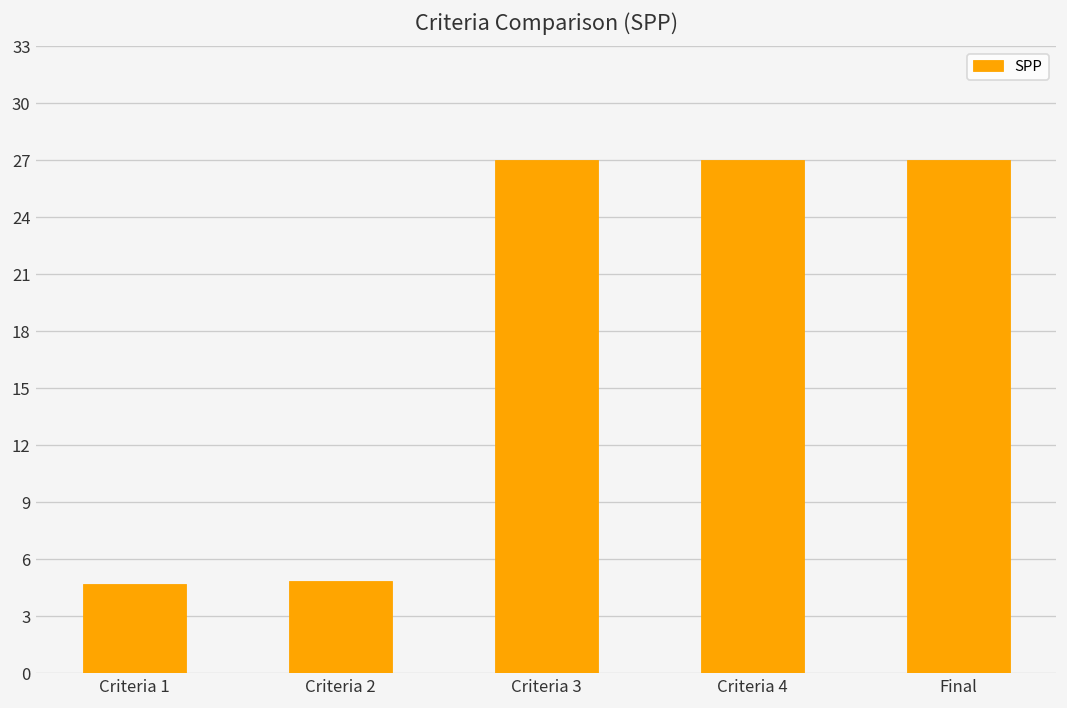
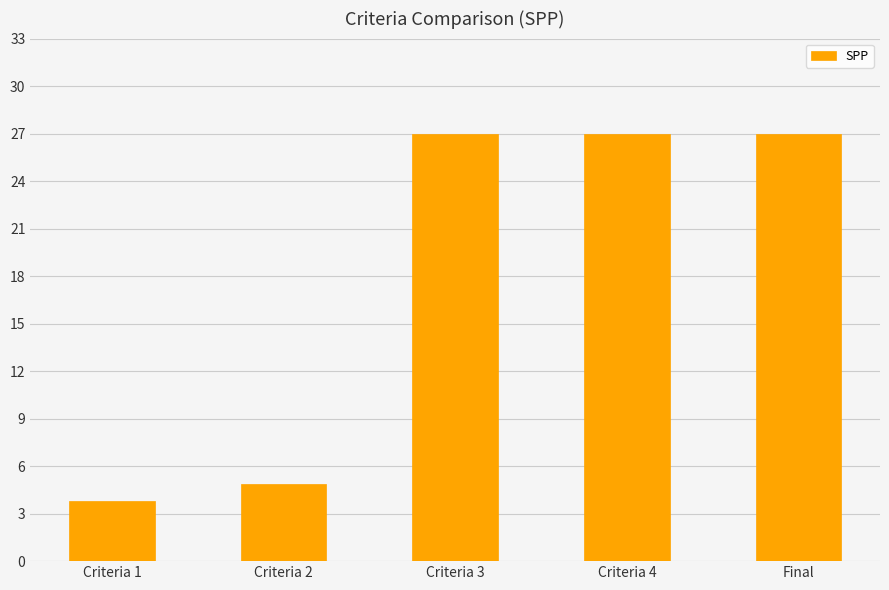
Criteria 1: 4.7 -> 3.8
